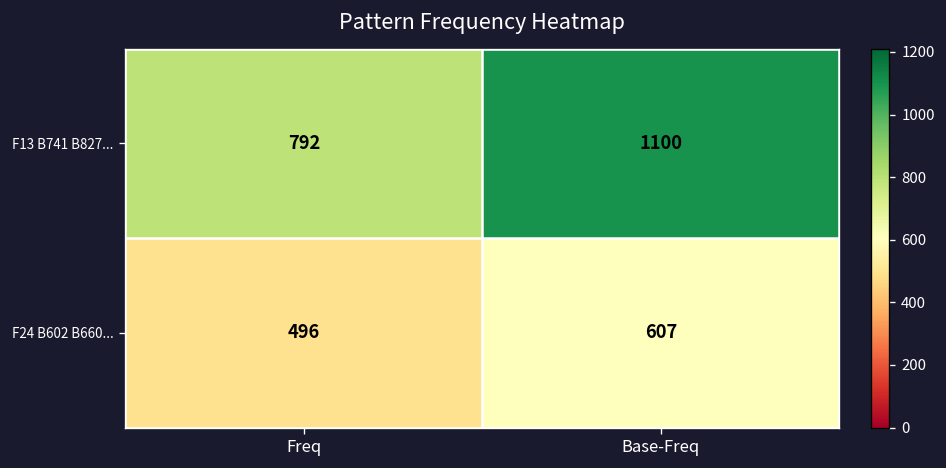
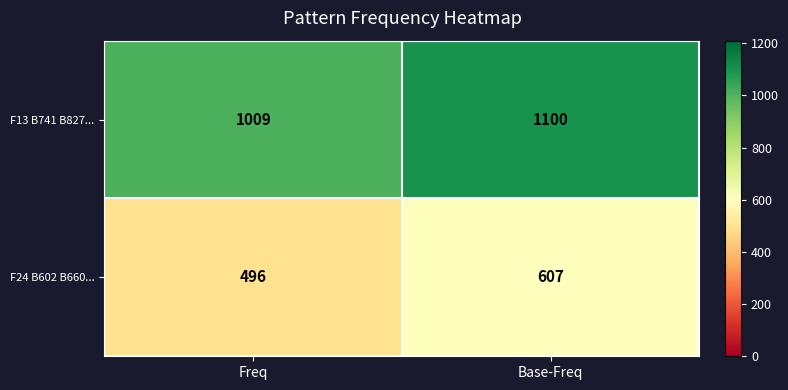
F13 B741 B827..., Freq: 792 -> 1009
